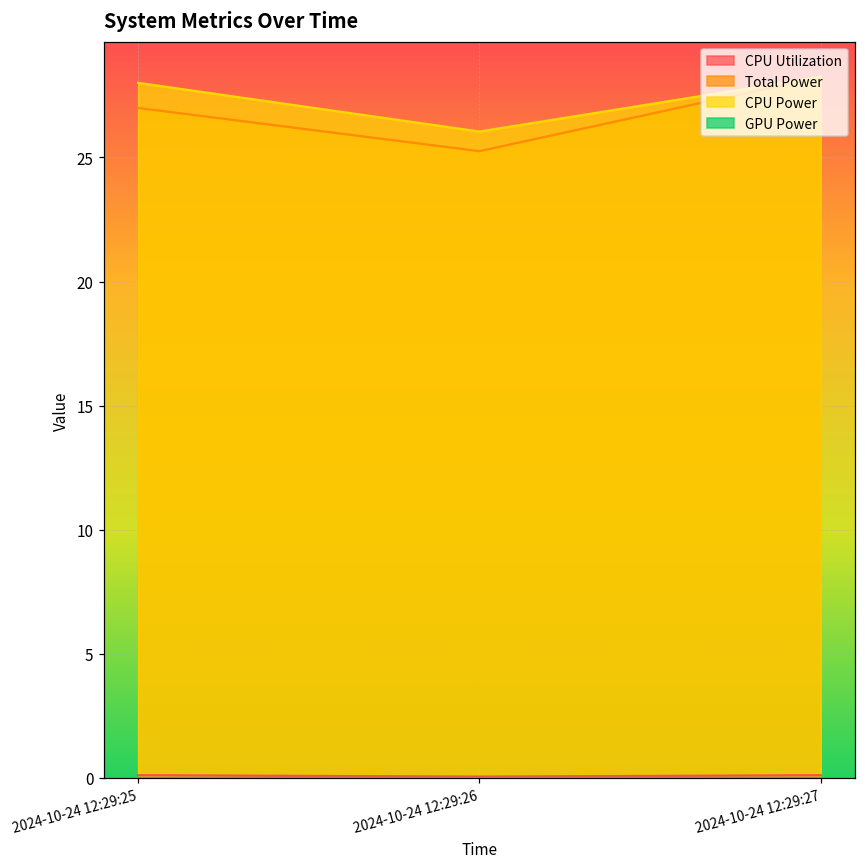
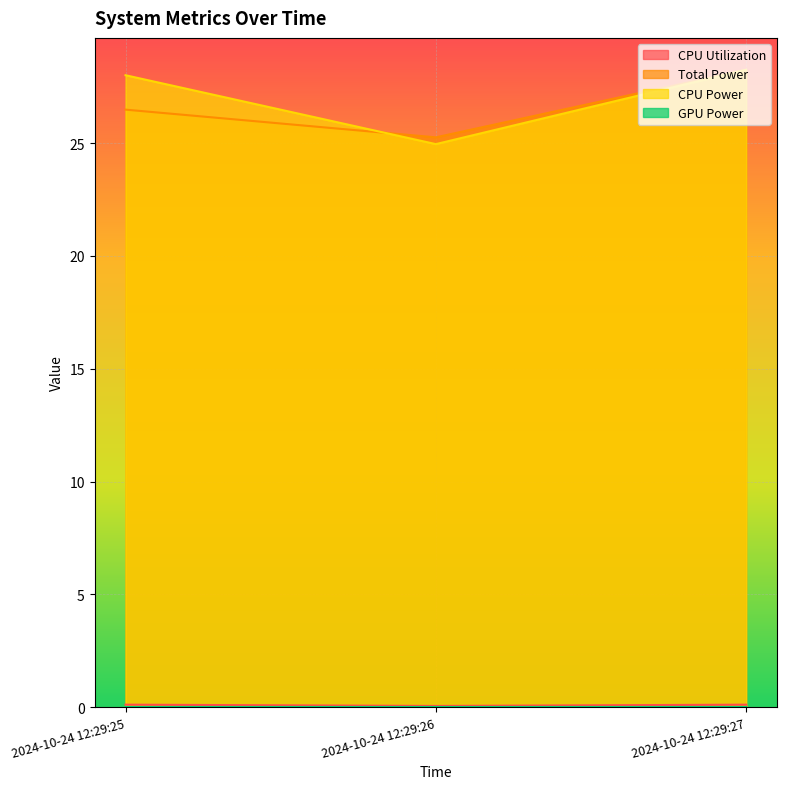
Total Power, 2024-10-24 12:29:25: 27.0 -> 26.5
CPU Power, 2024-10-24 12:29:26: 26.0 -> 25.0
